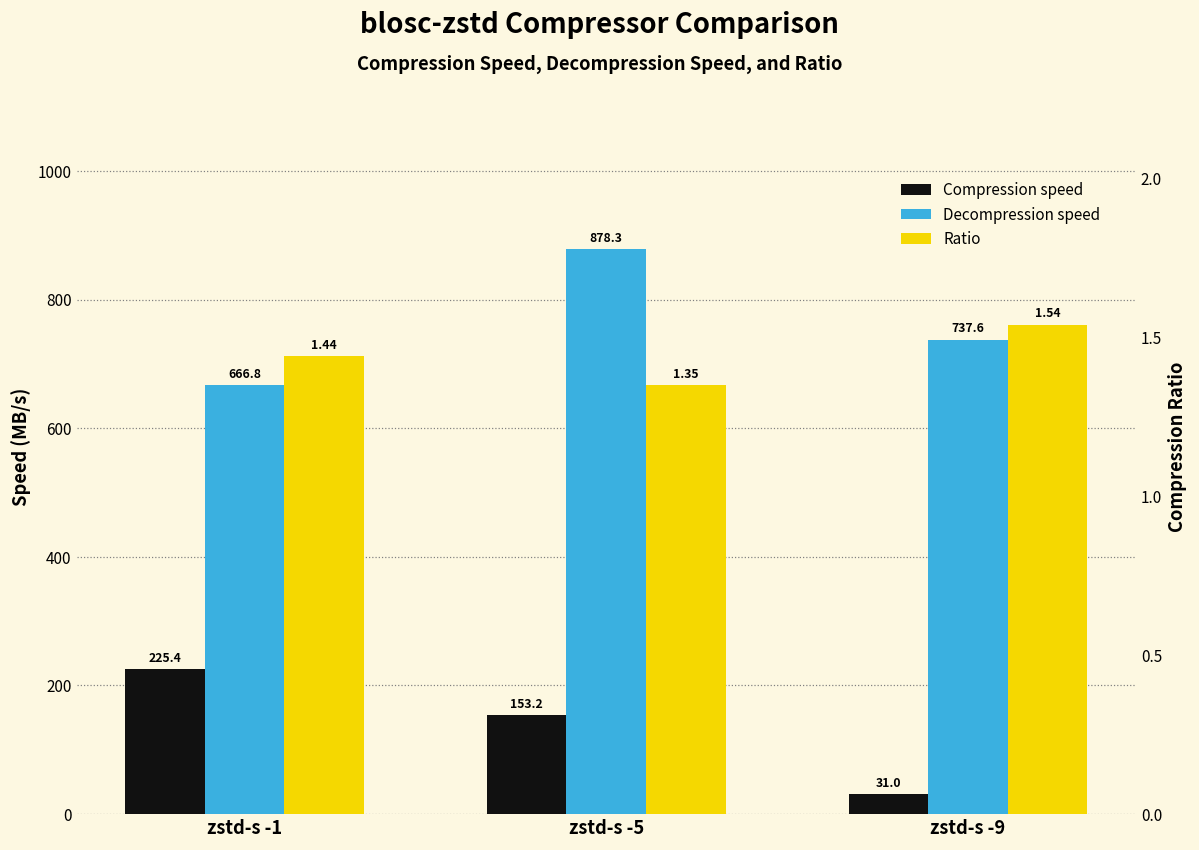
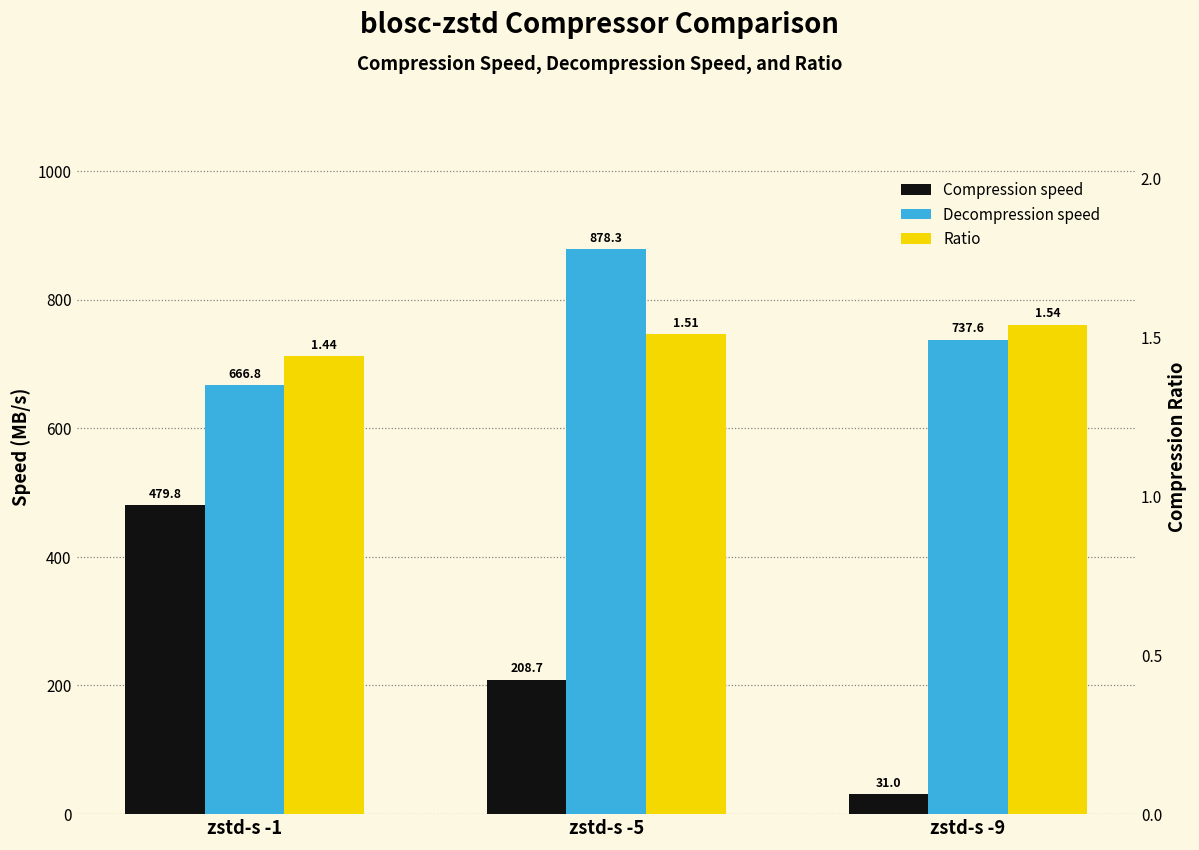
Compression speed, zstd-s -1: 225.4 -> 479.8
Compression speed, zstd-s -5: 153.2 -> 208.7
Ratio, zstd-s -5: 1.35 -> 1.51
